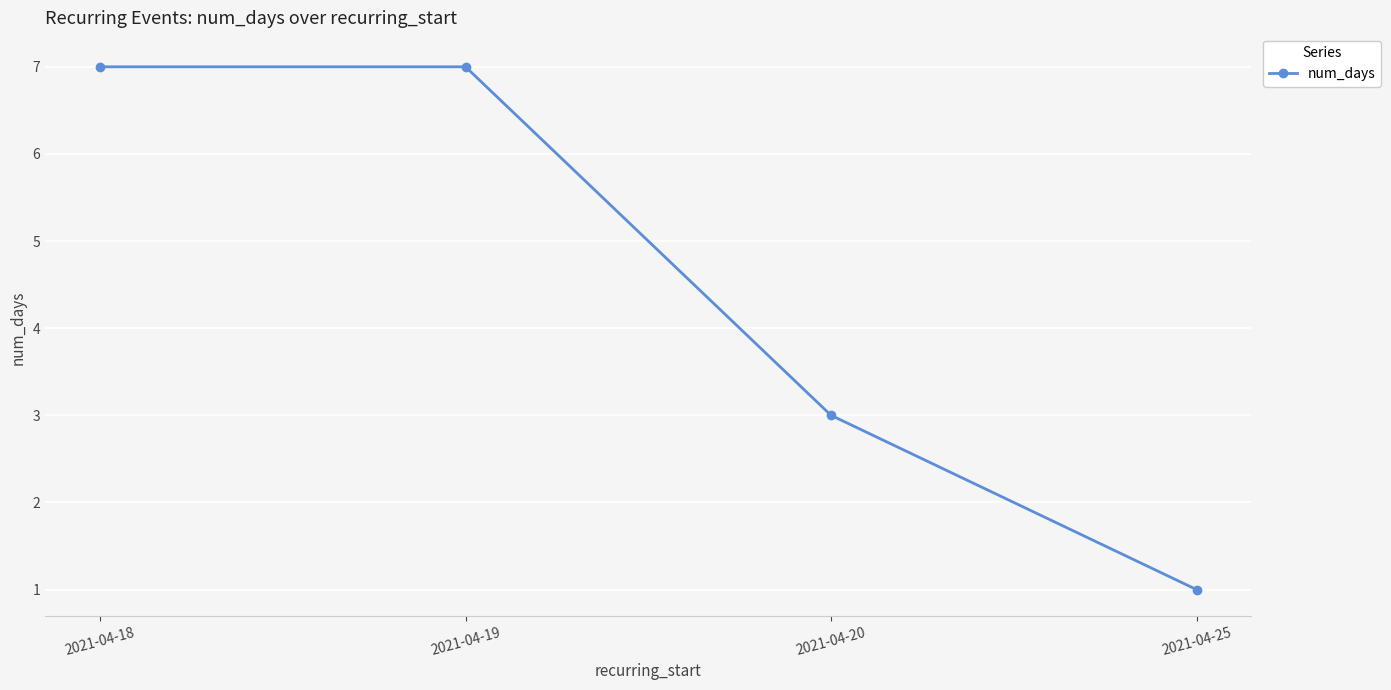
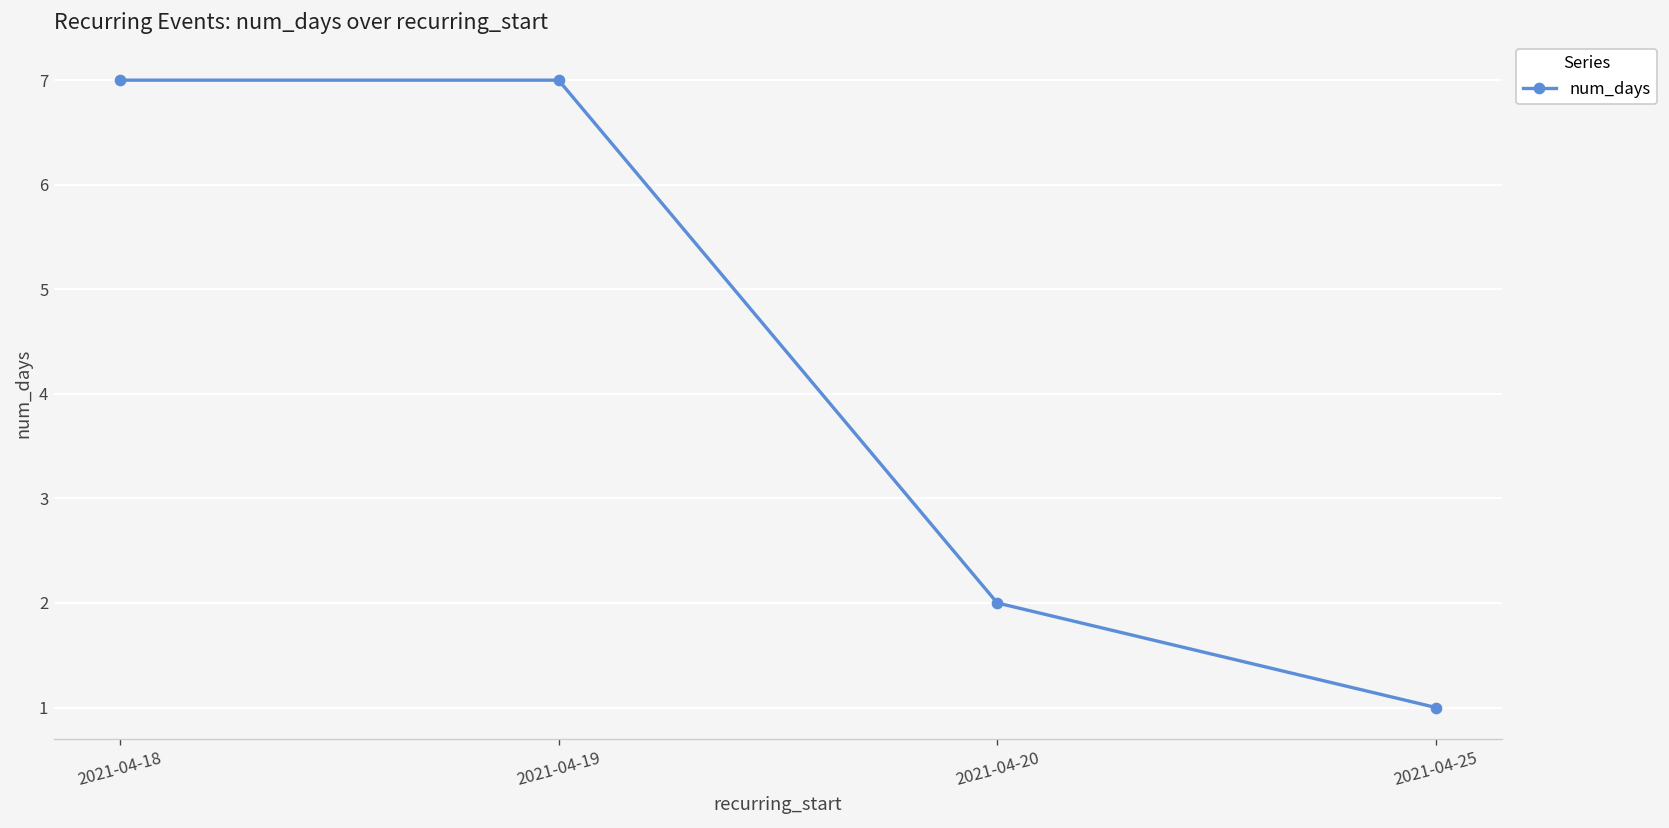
2021-04-20: 3 -> 2
